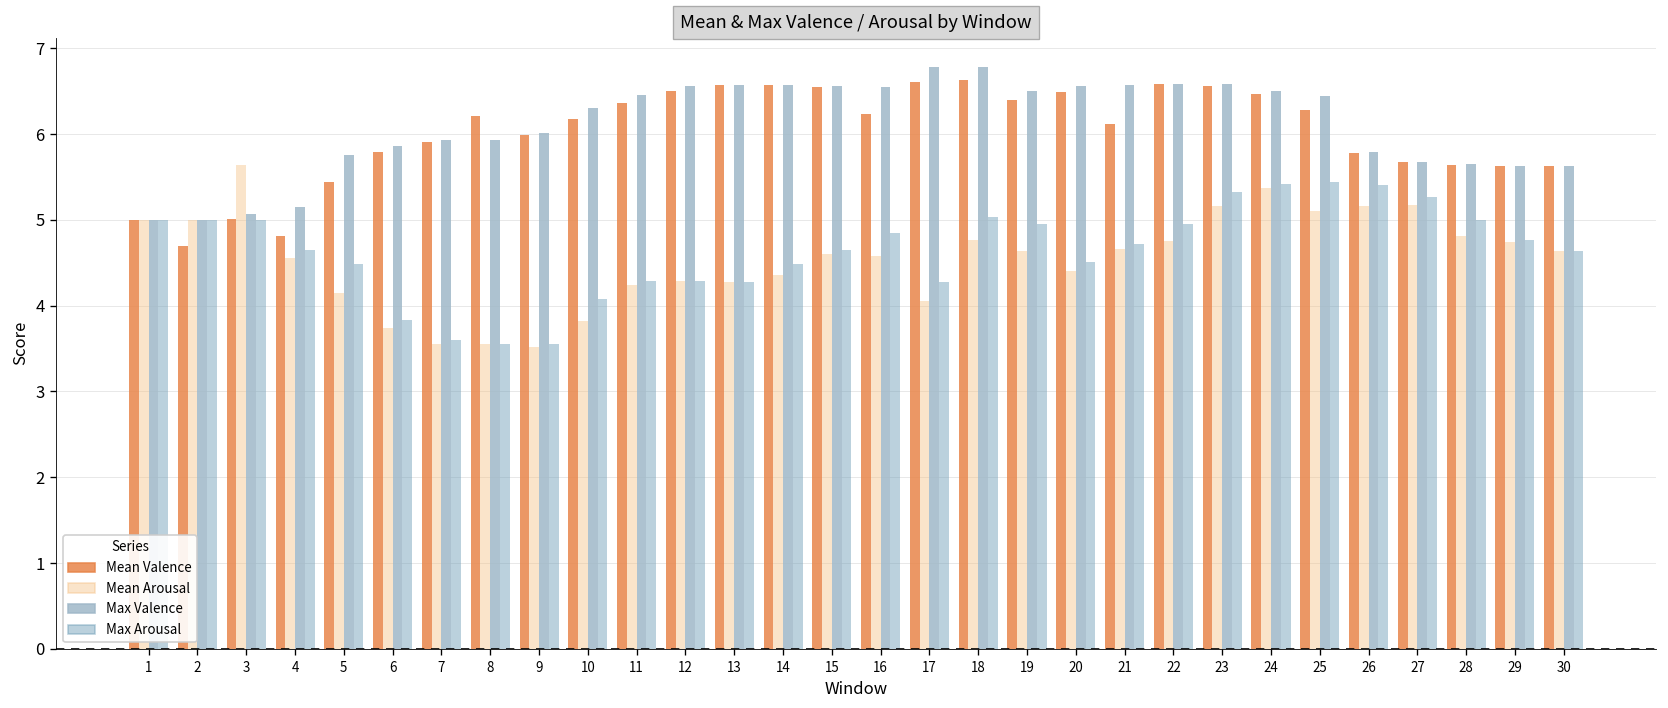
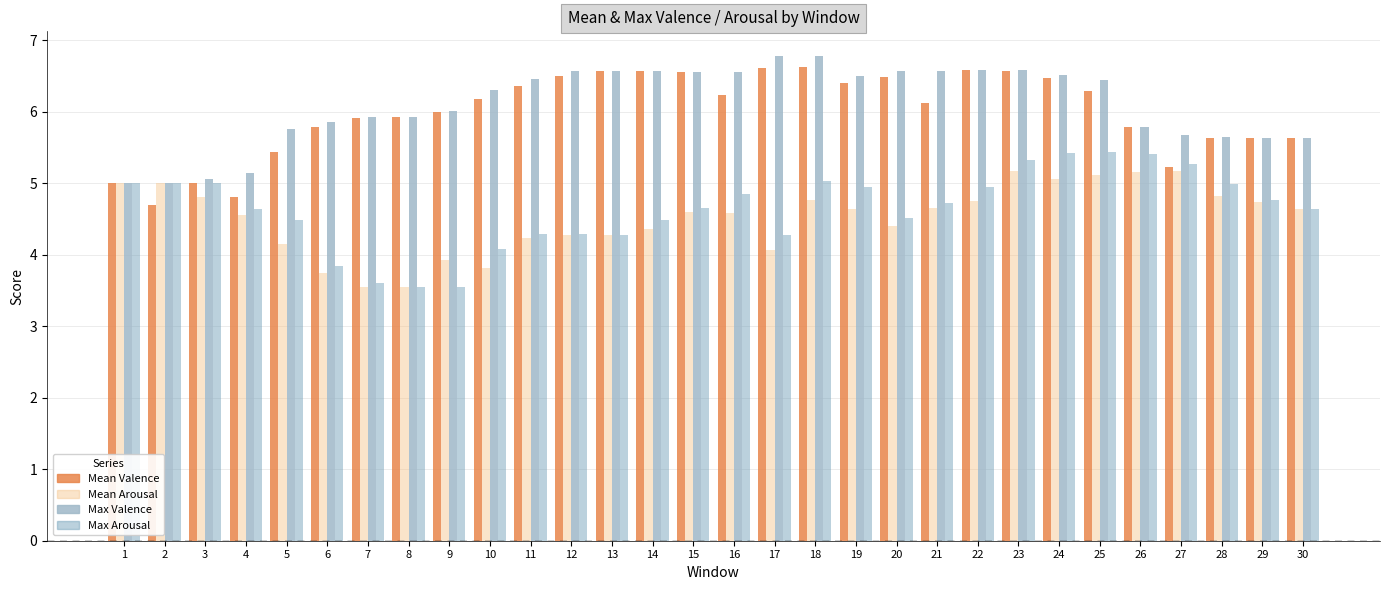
Mean Arousal, 3: 5.6 -> 4.8
Mean Valence, 8: 6.2 -> 5.9
Mean Arousal, 9: 3.5 -> 3.9
Mean Arousal, 24: 5.4 -> 5.1
Mean Valence, 27: 5.7 -> 5.2
